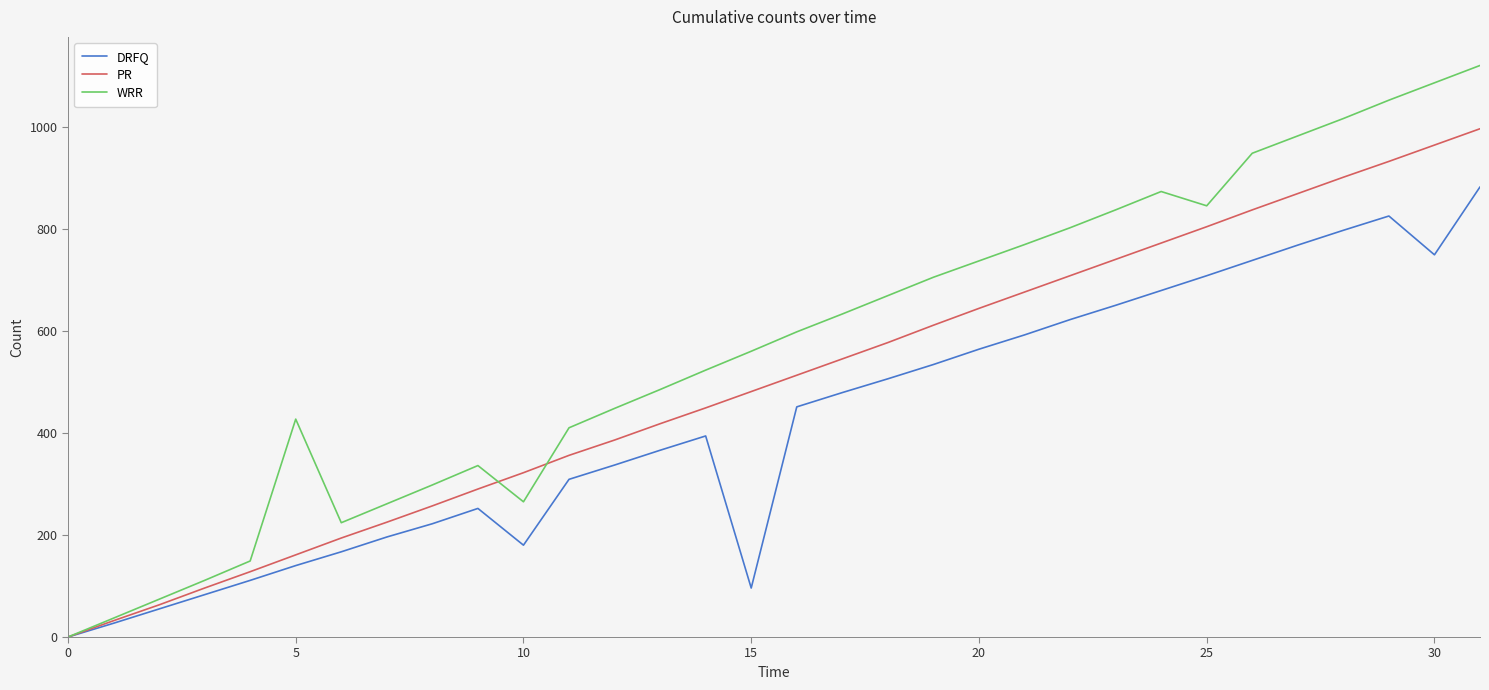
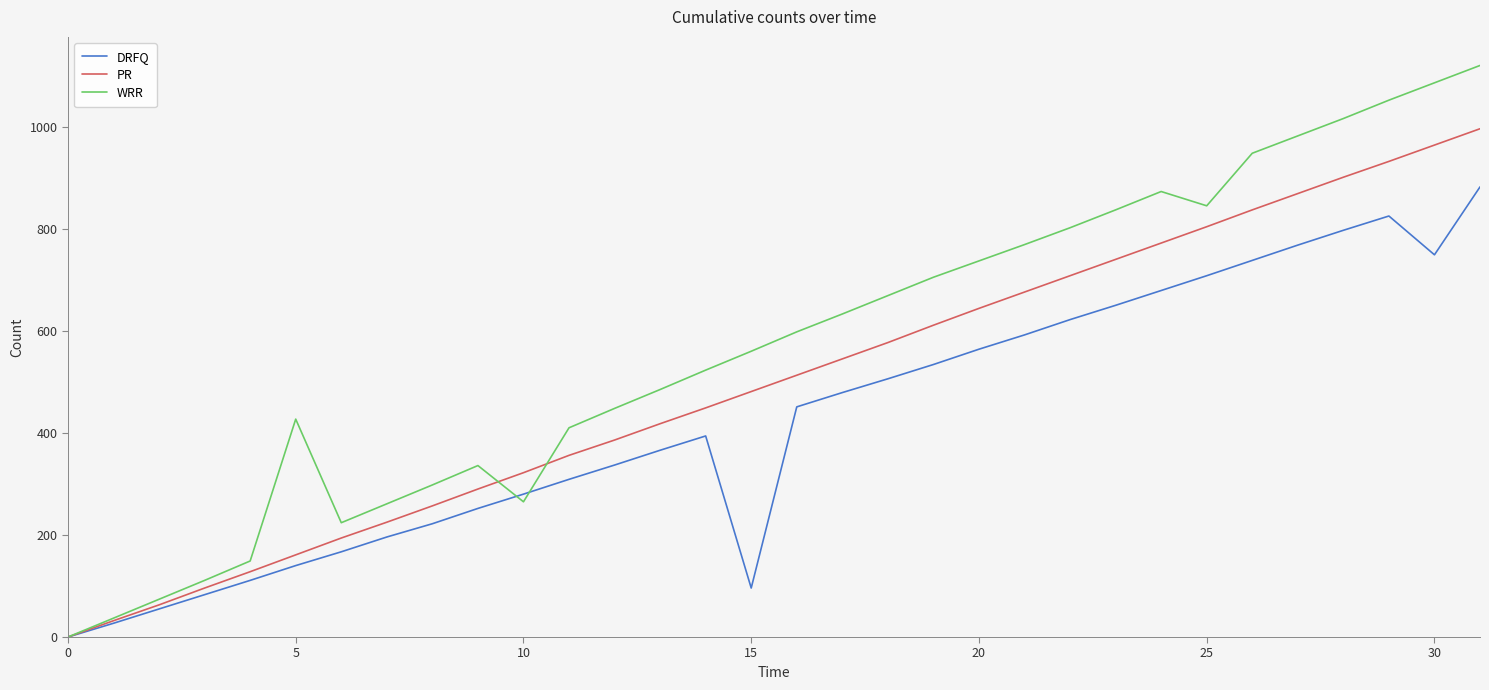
DRFQ, 10: 180 -> 280
